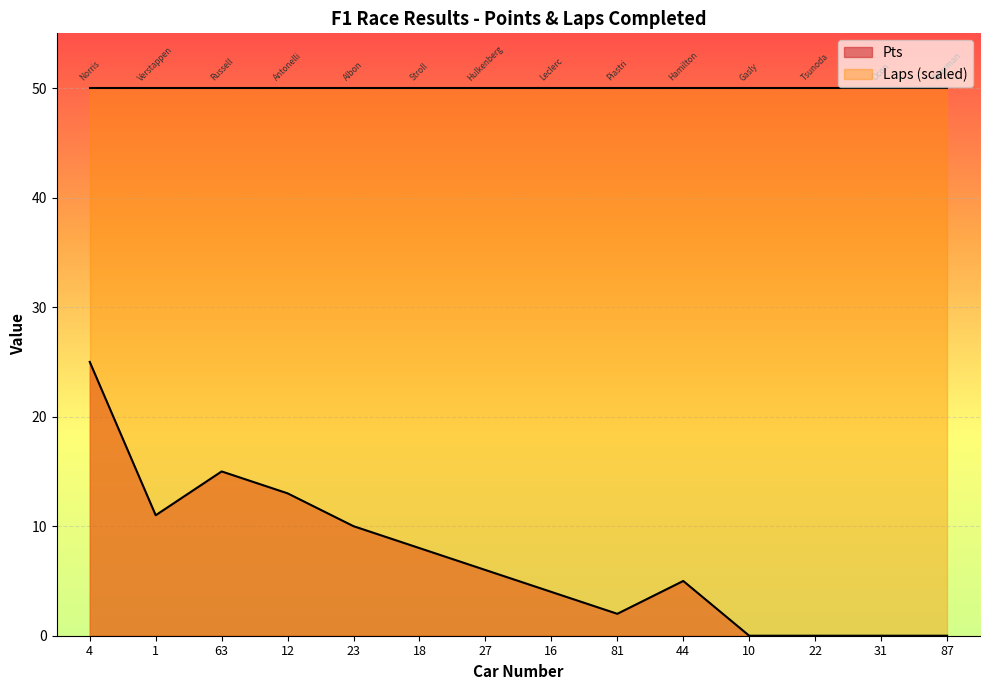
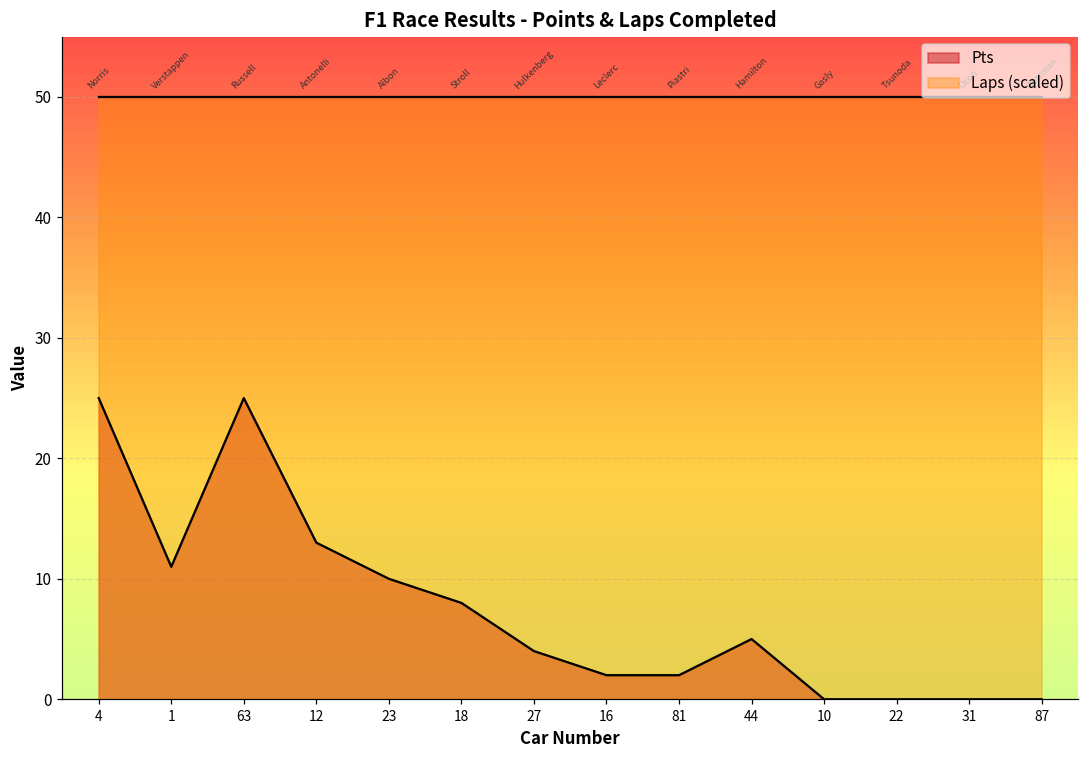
Pts, 63: 15 -> 25
Pts, 27: 6 -> 4
Pts, 16: 4 -> 2
